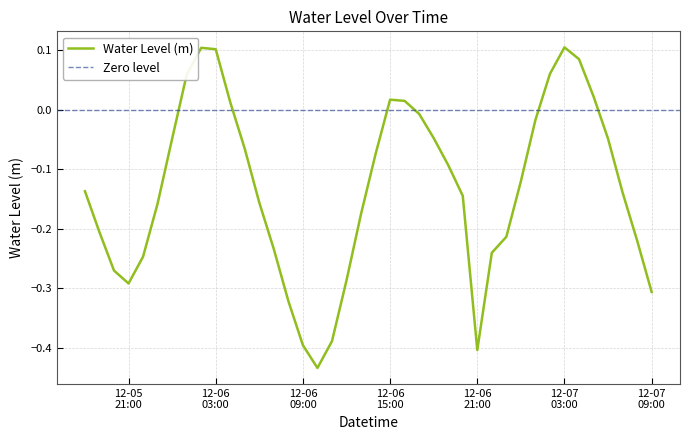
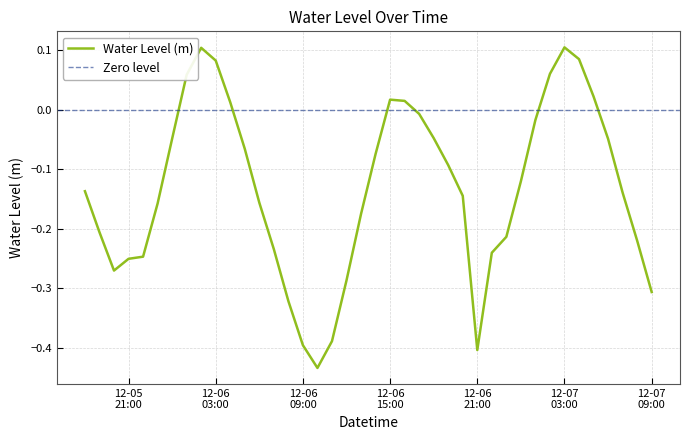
12-05 21:00: -0.29 -> -0.25
12-06 03:00: 0.10 -> 0.08
